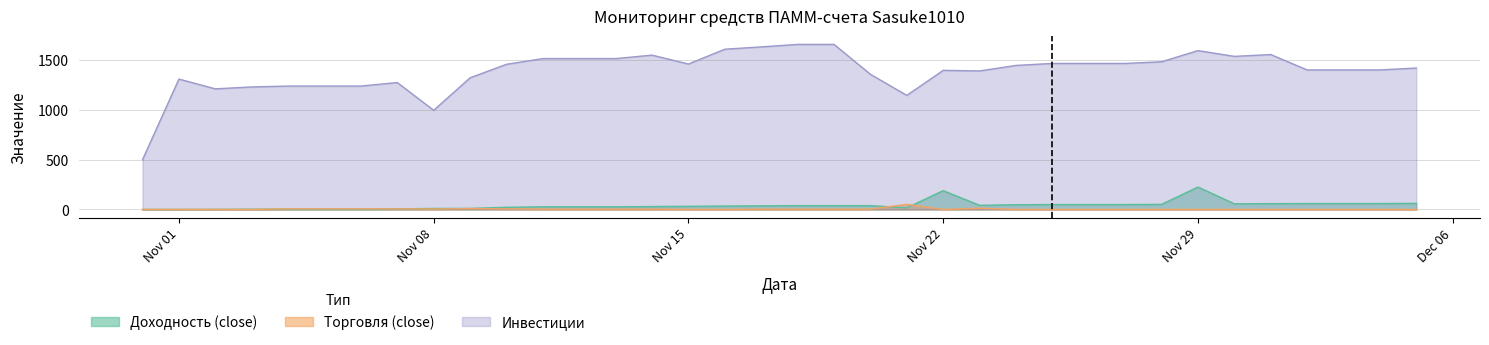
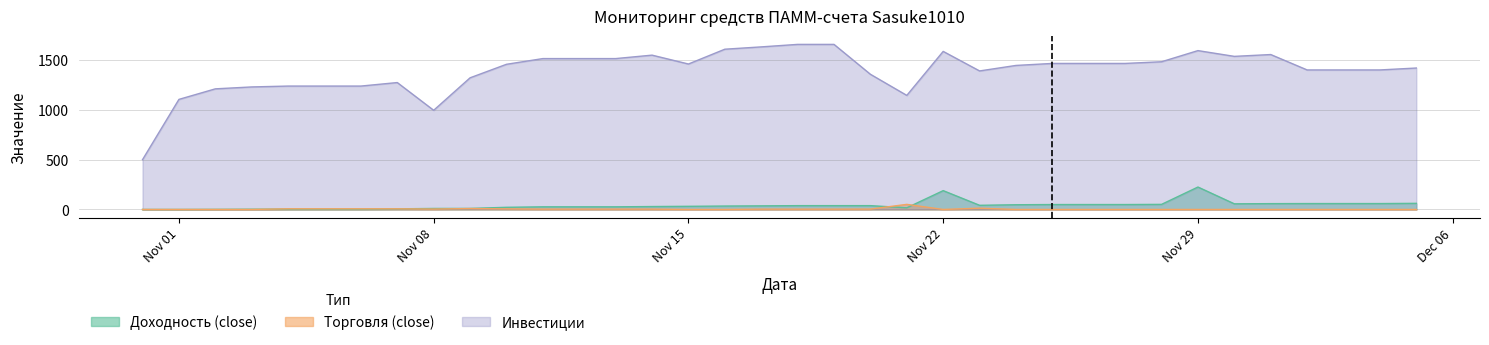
Инвестиции, Nov 01: 1300 -> 1100
Инвестиции, Nov 22: 1400 -> 1600
